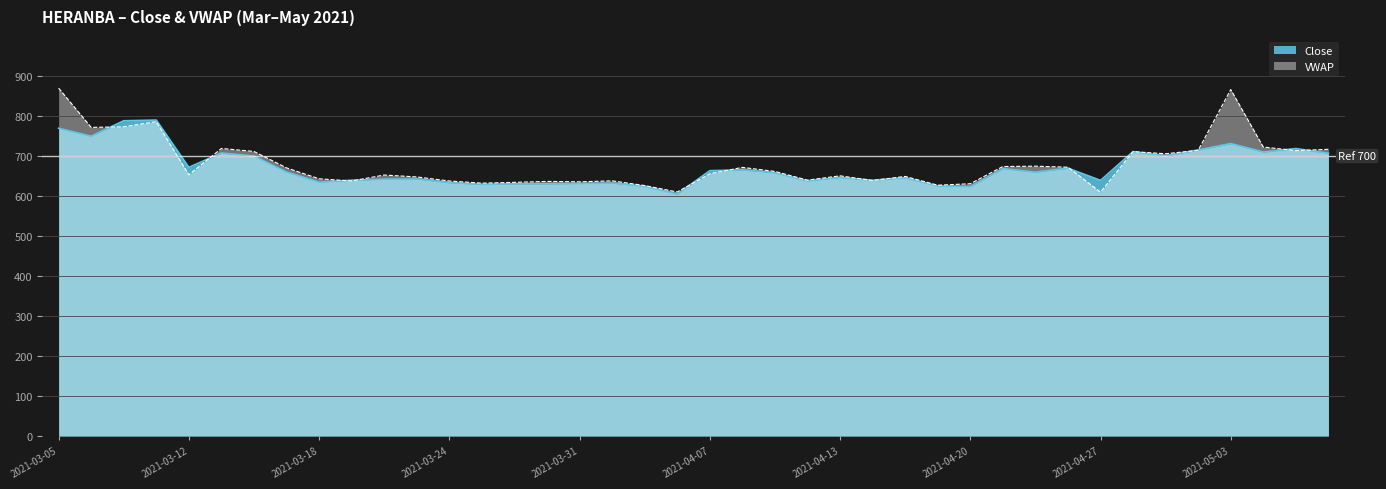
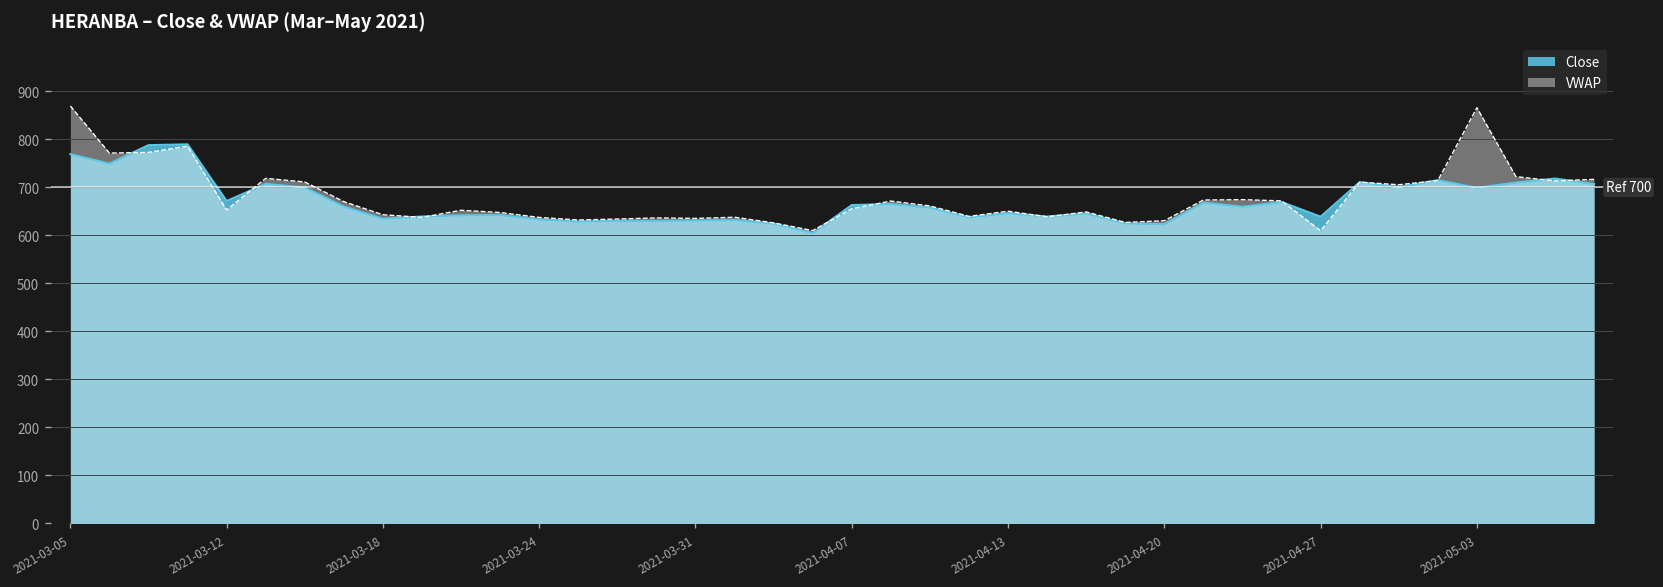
Close, 2021-05-03: 730 -> 700
